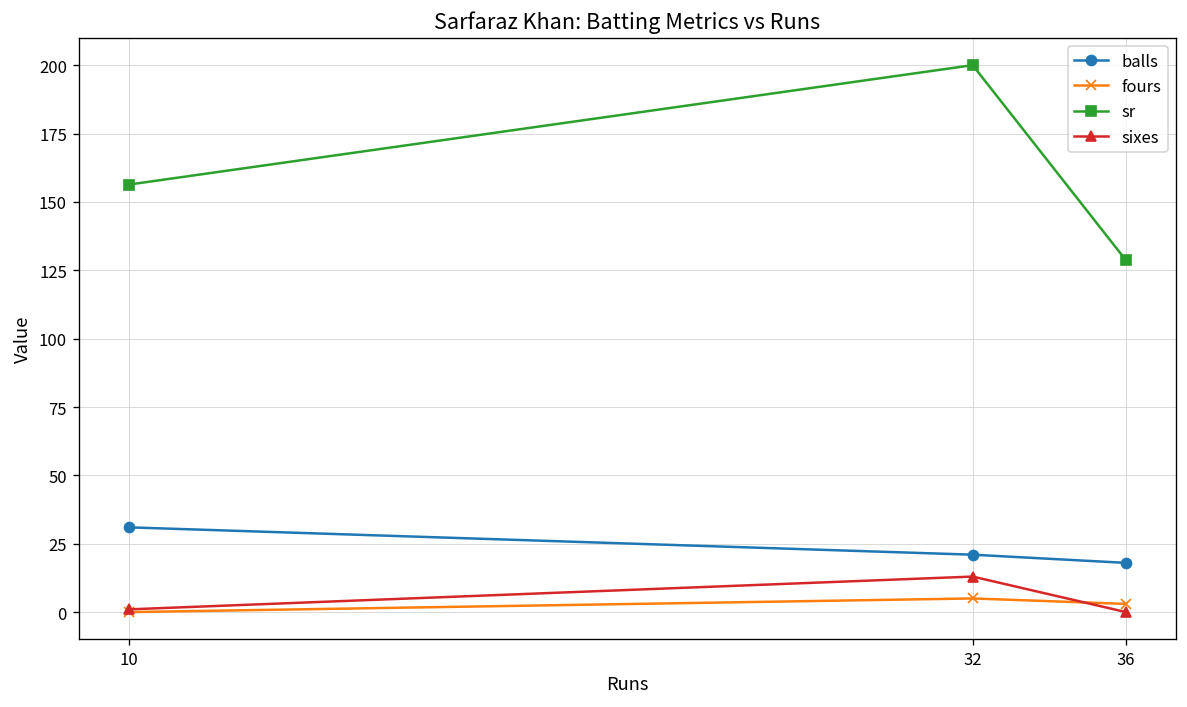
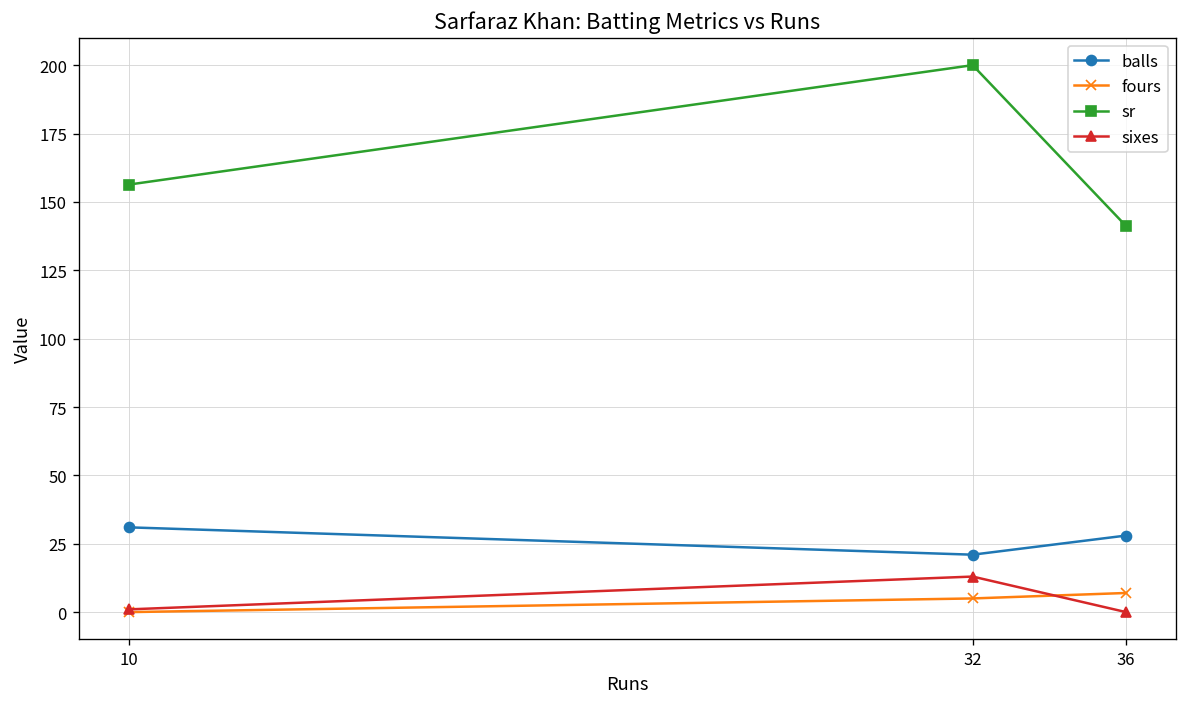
balls, 36: 18 -> 28
fours, 36: 3 -> 7
sr, 36: 129 -> 141
